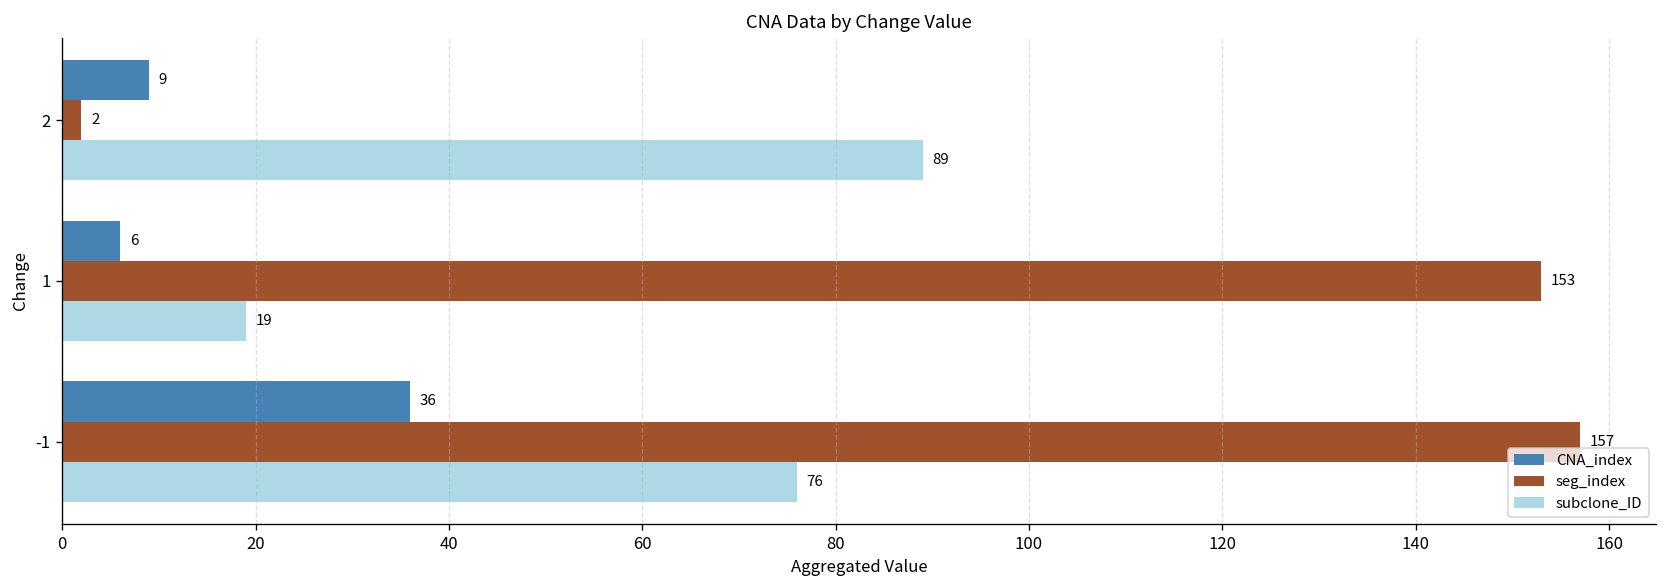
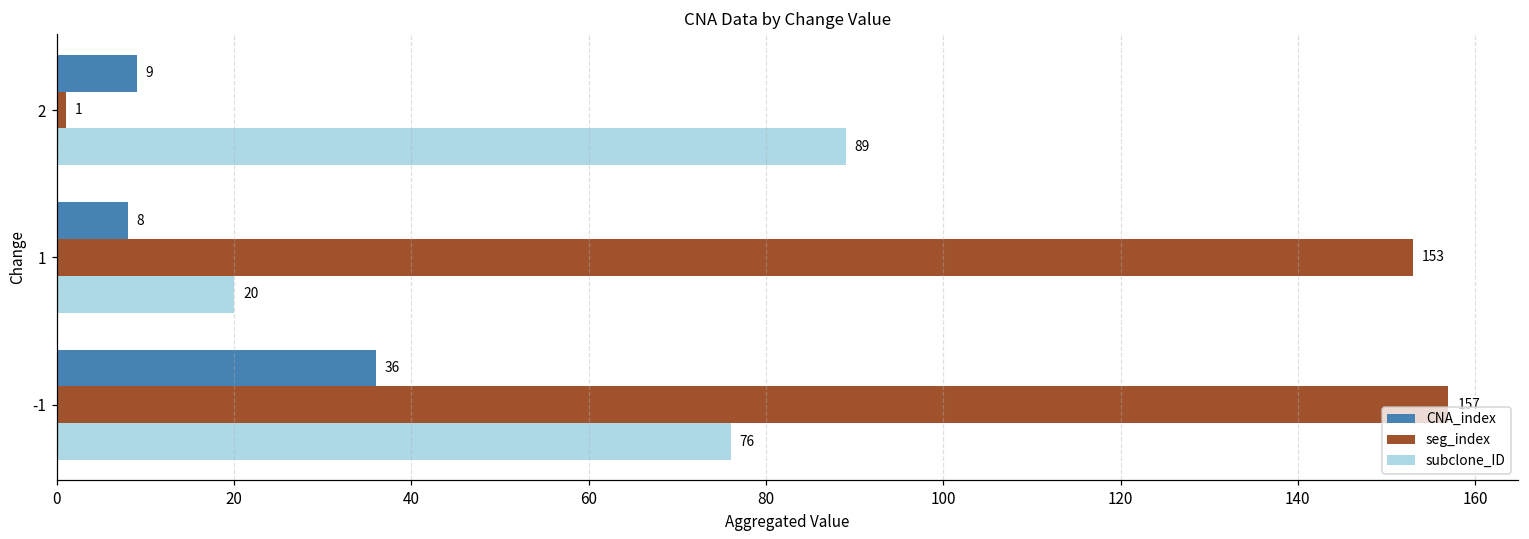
seg_index, 2: 2 -> 1
CNA_index, 1: 6 -> 8
subclone_ID, 1: 19 -> 20
